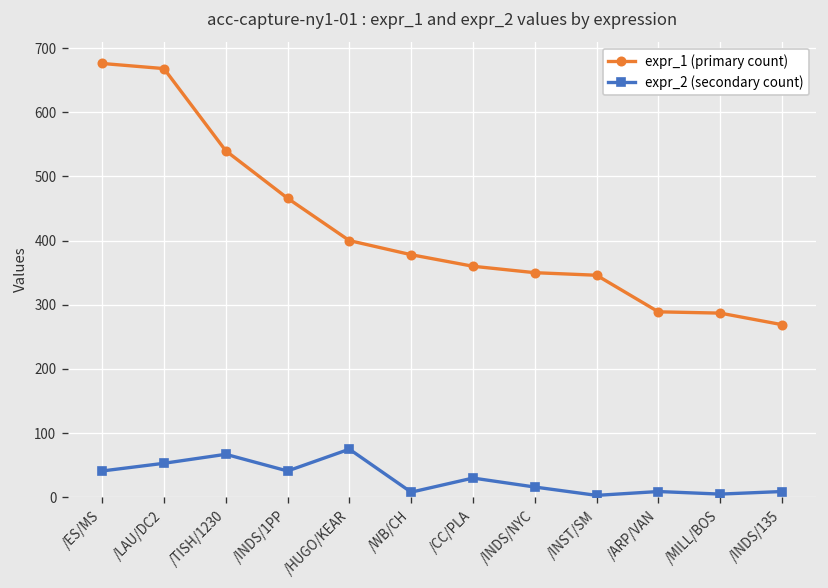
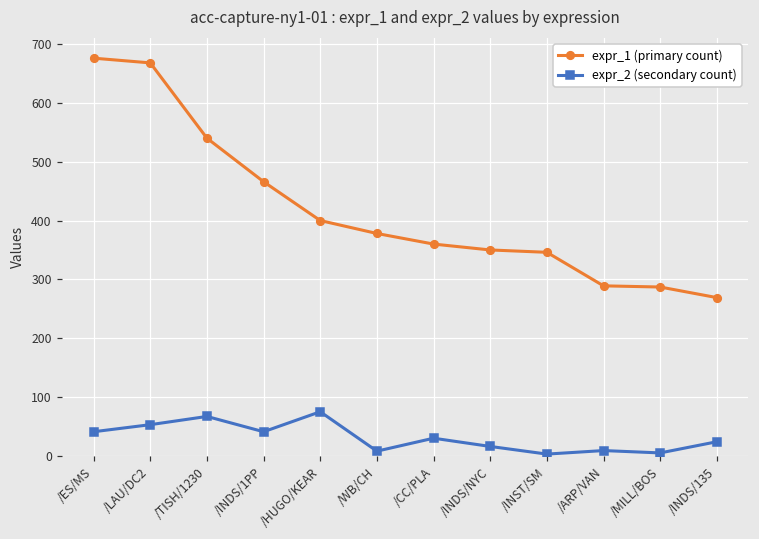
expr_2 (secondary count), /INDS/135: 10 -> 20
